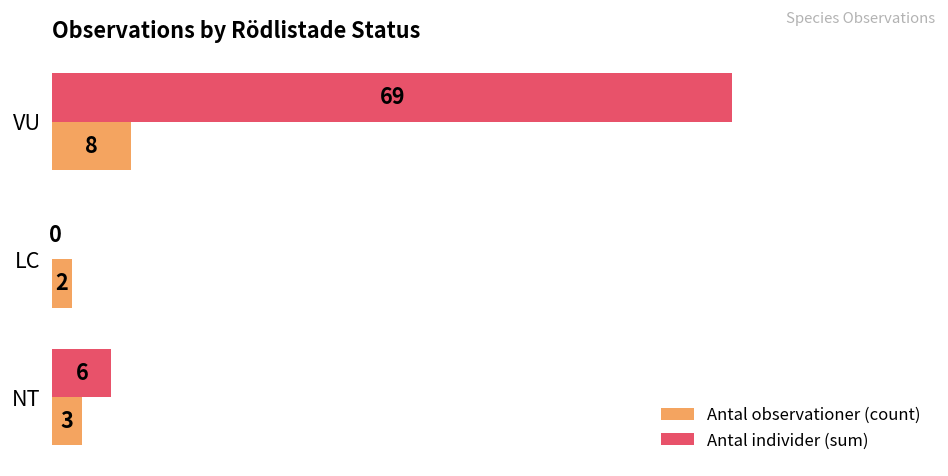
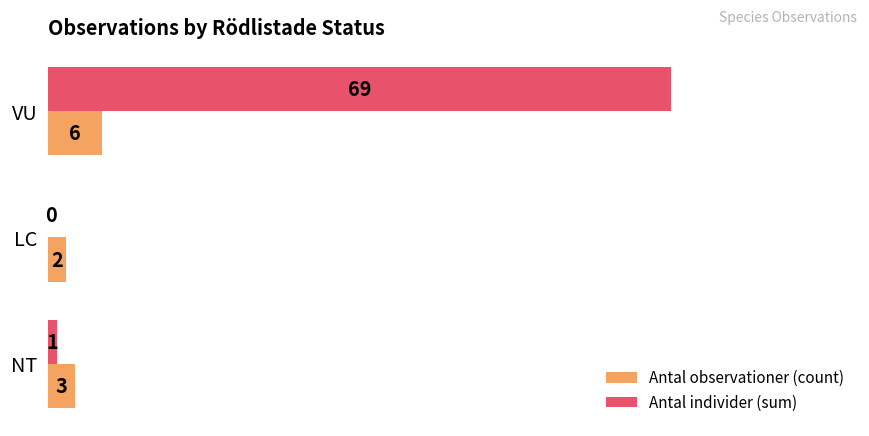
Antal observationer (count), VU: 8 -> 6
Antal individer (sum), NT: 6 -> 1
